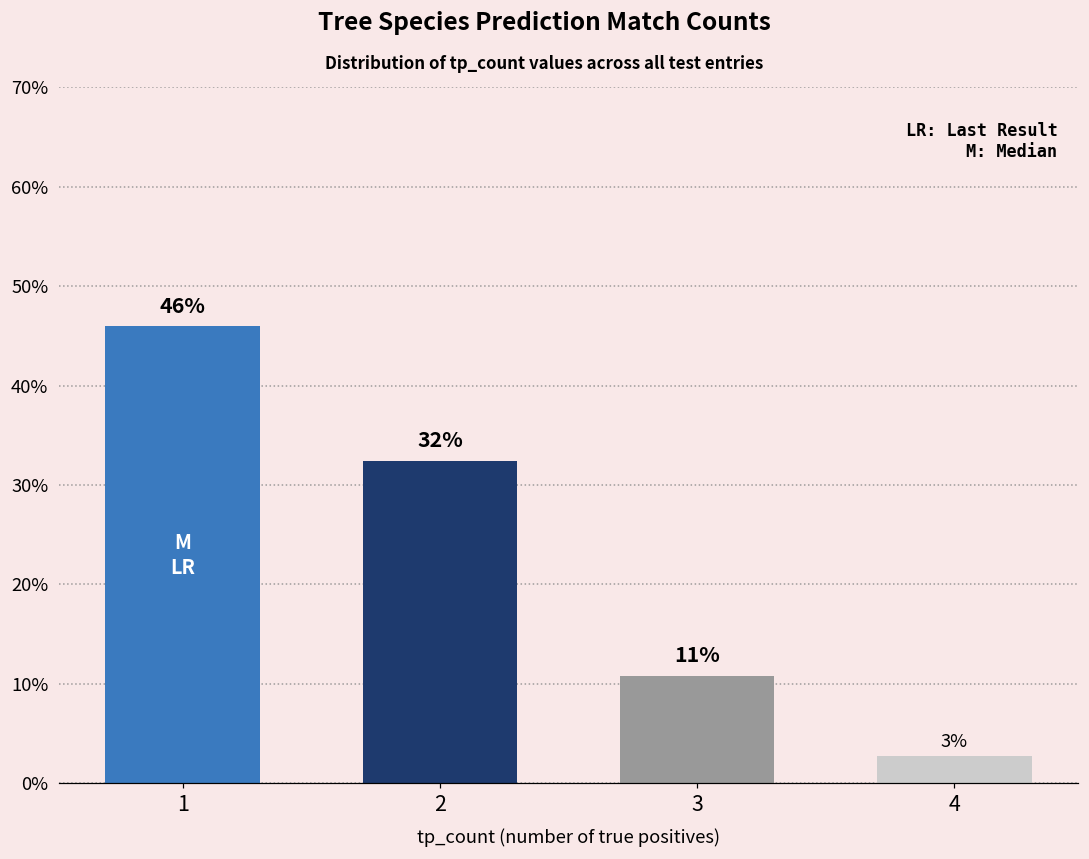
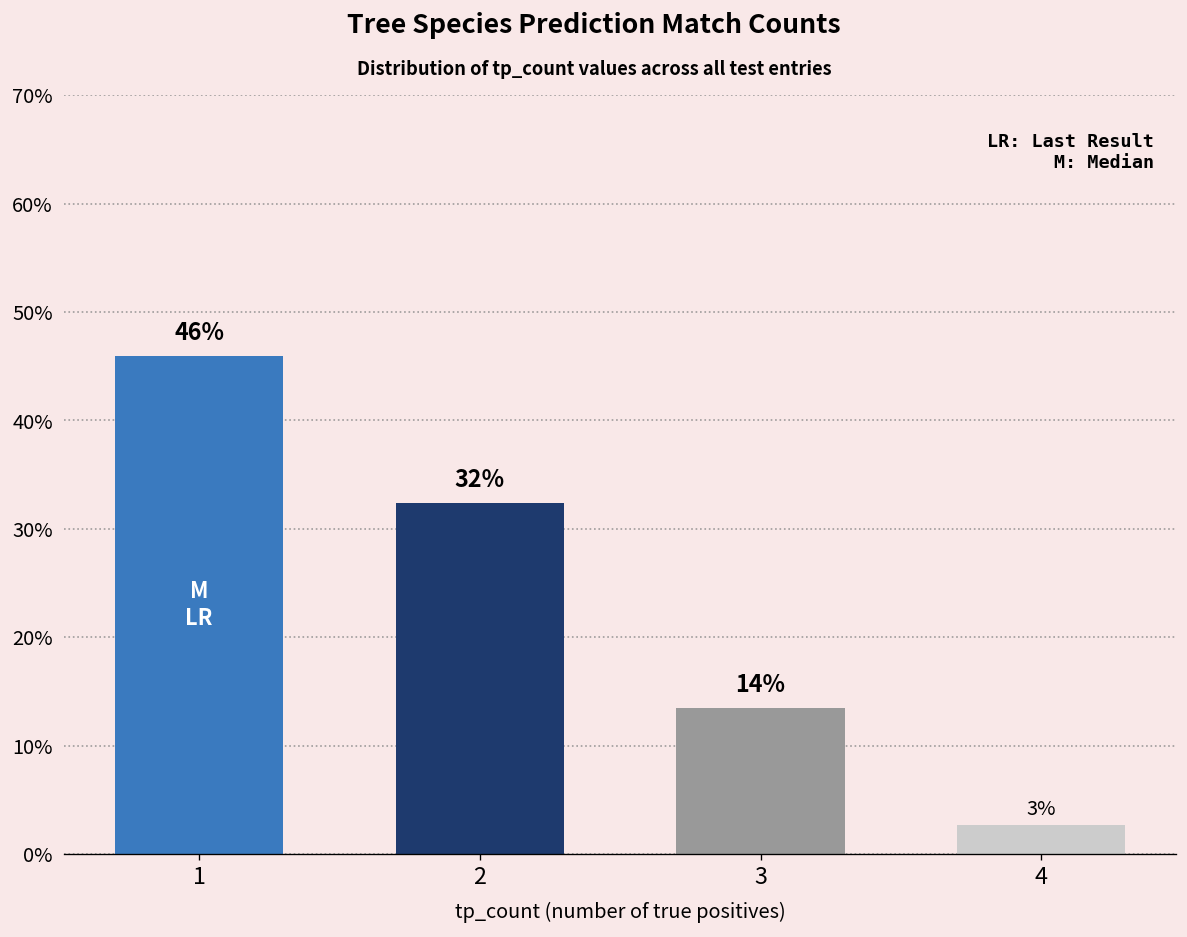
3: 11% -> 14%
